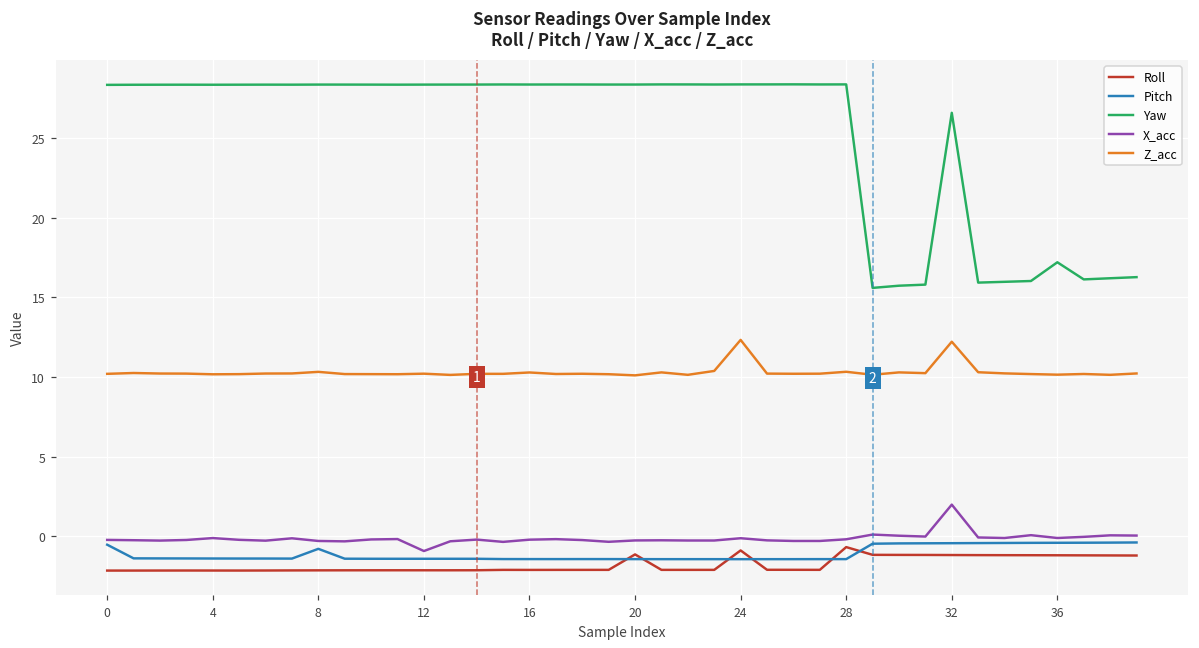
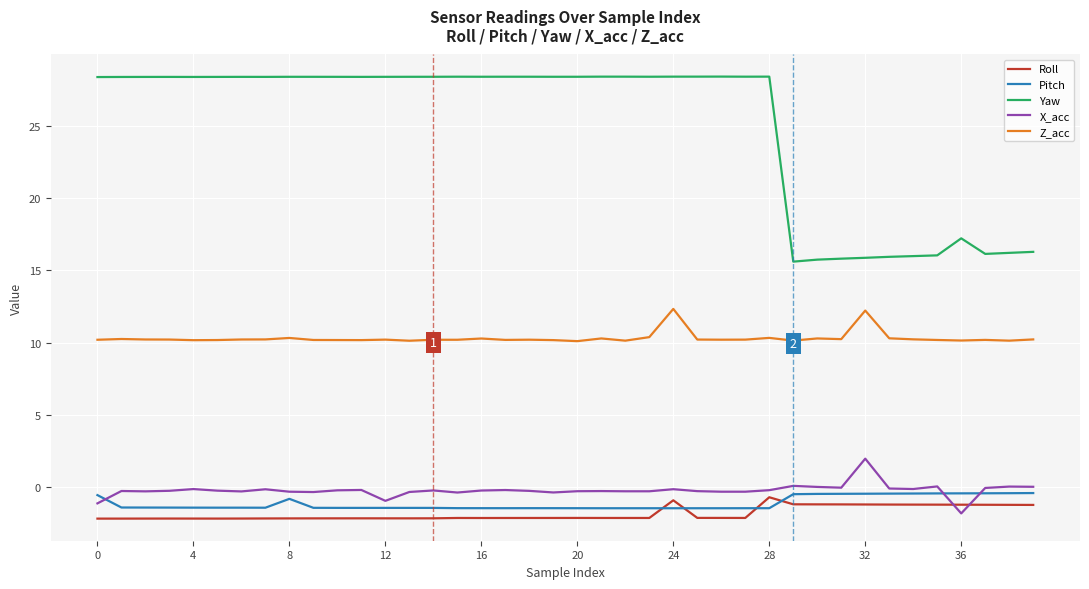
X_acc, 0: -0.2 -> -1.1
Roll, 20: -1.2 -> -2.1
Yaw, 32: 26.6 -> 15.9
X_acc, 36: -0.1 -> -1.8
